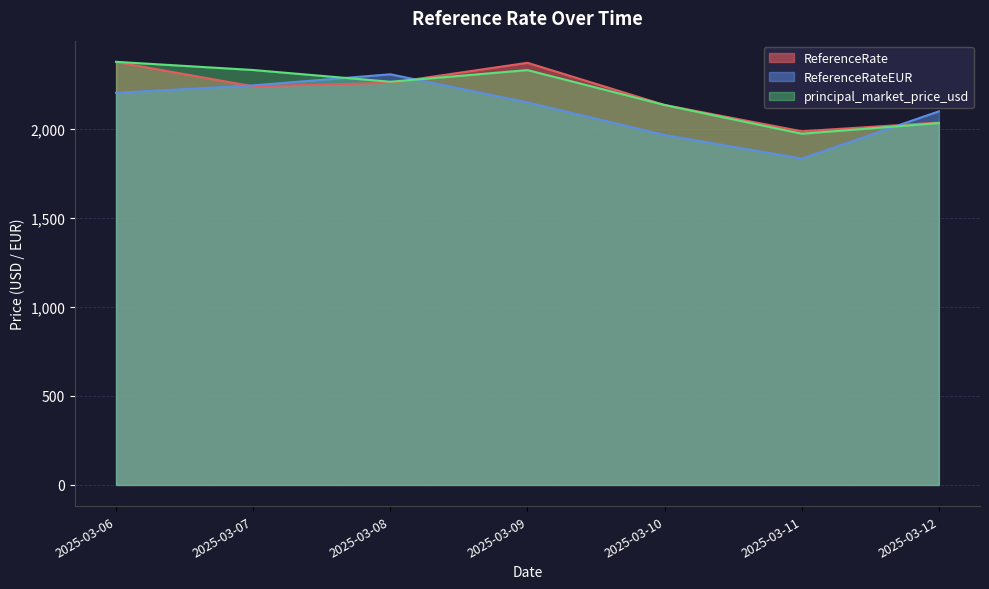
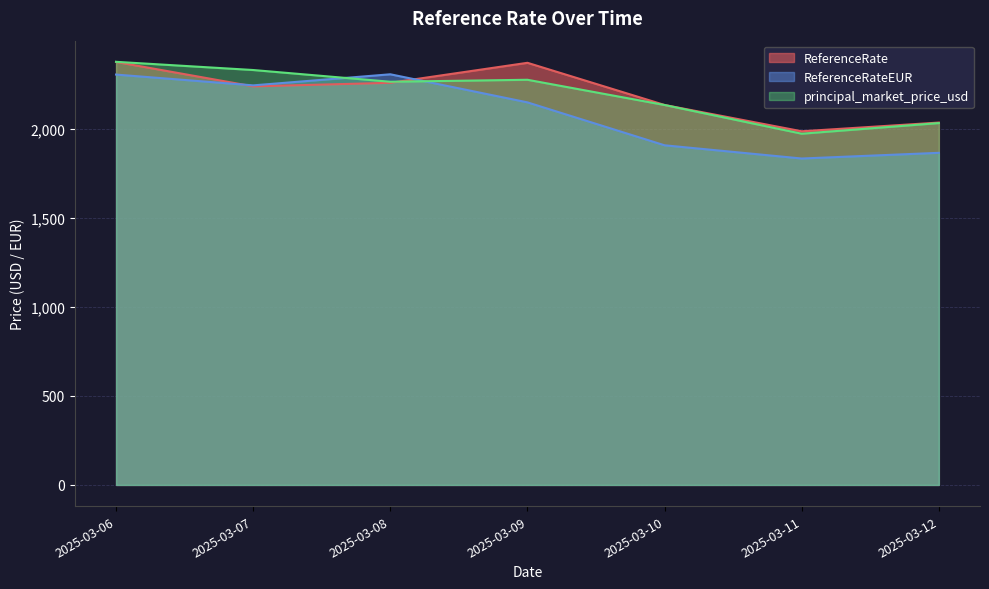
ReferenceRateEUR, 2025-03-06: 2,200 -> 2,310
principal_market_price_usd, 2025-03-09: 2,330 -> 2,280
ReferenceRateEUR, 2025-03-10: 1,970 -> 1,910
ReferenceRateEUR, 2025-03-12: 2,100 -> 1,870
